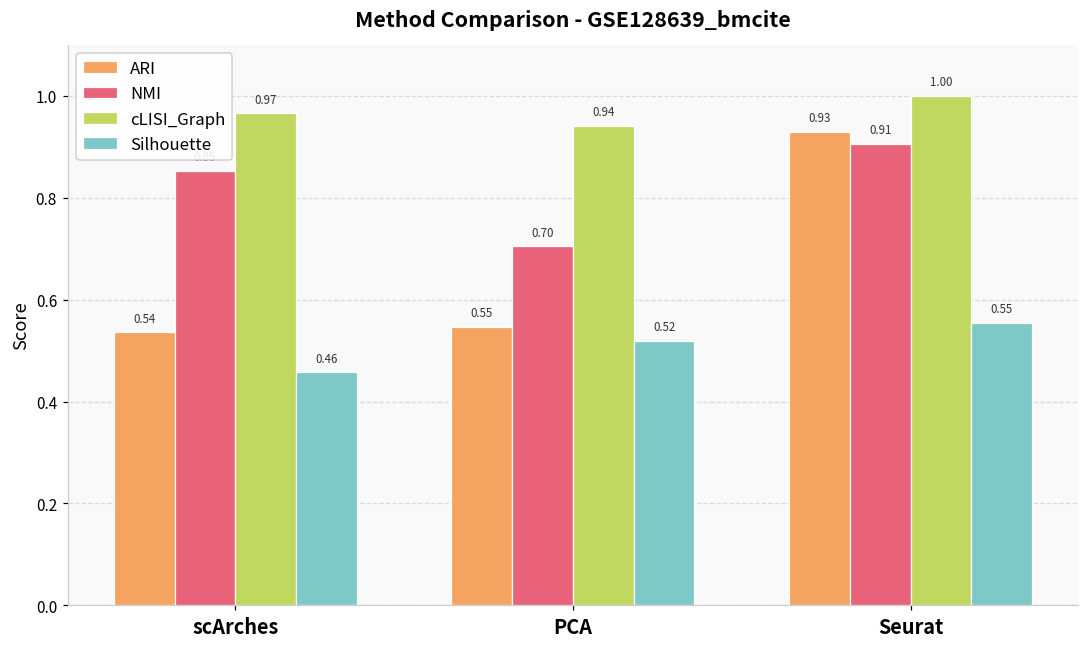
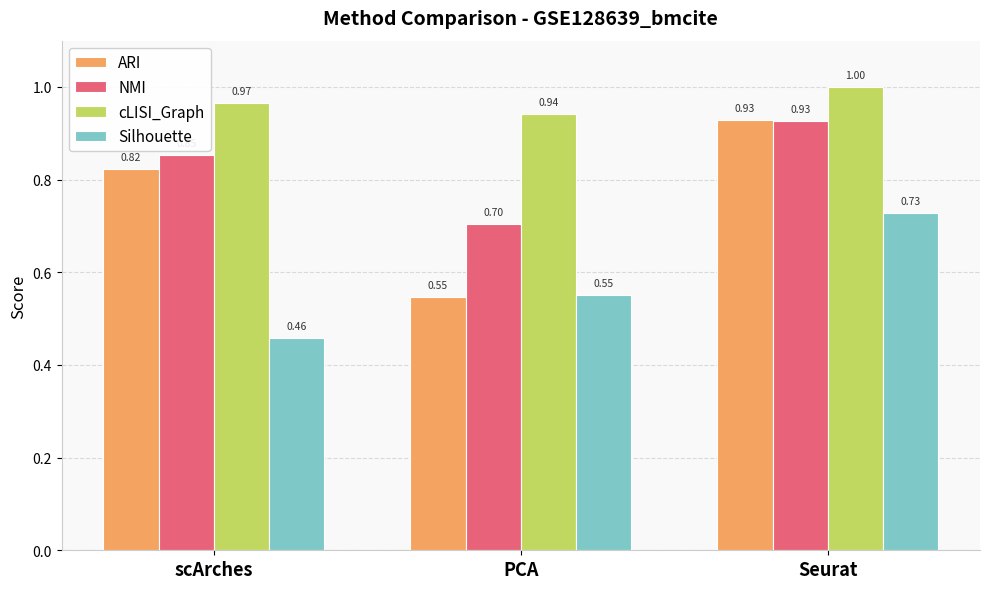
ARI, scArches: 0.54 -> 0.82
Silhouette, PCA: 0.52 -> 0.55
NMI, Seurat: 0.91 -> 0.93
Silhouette, Seurat: 0.55 -> 0.73
